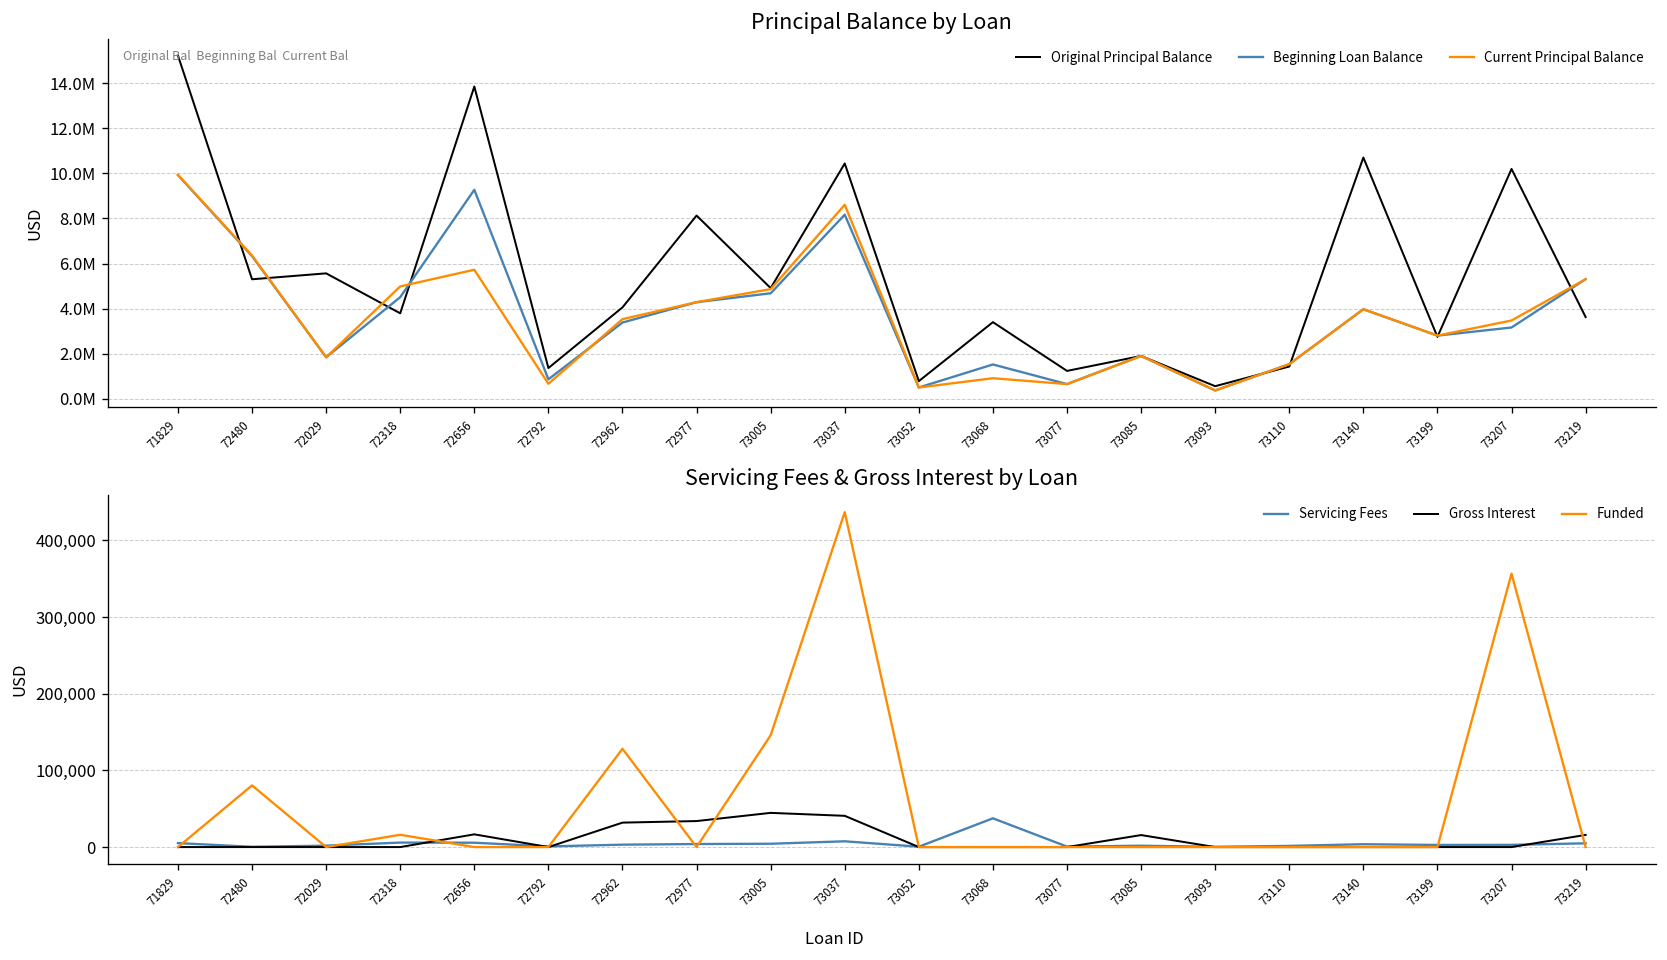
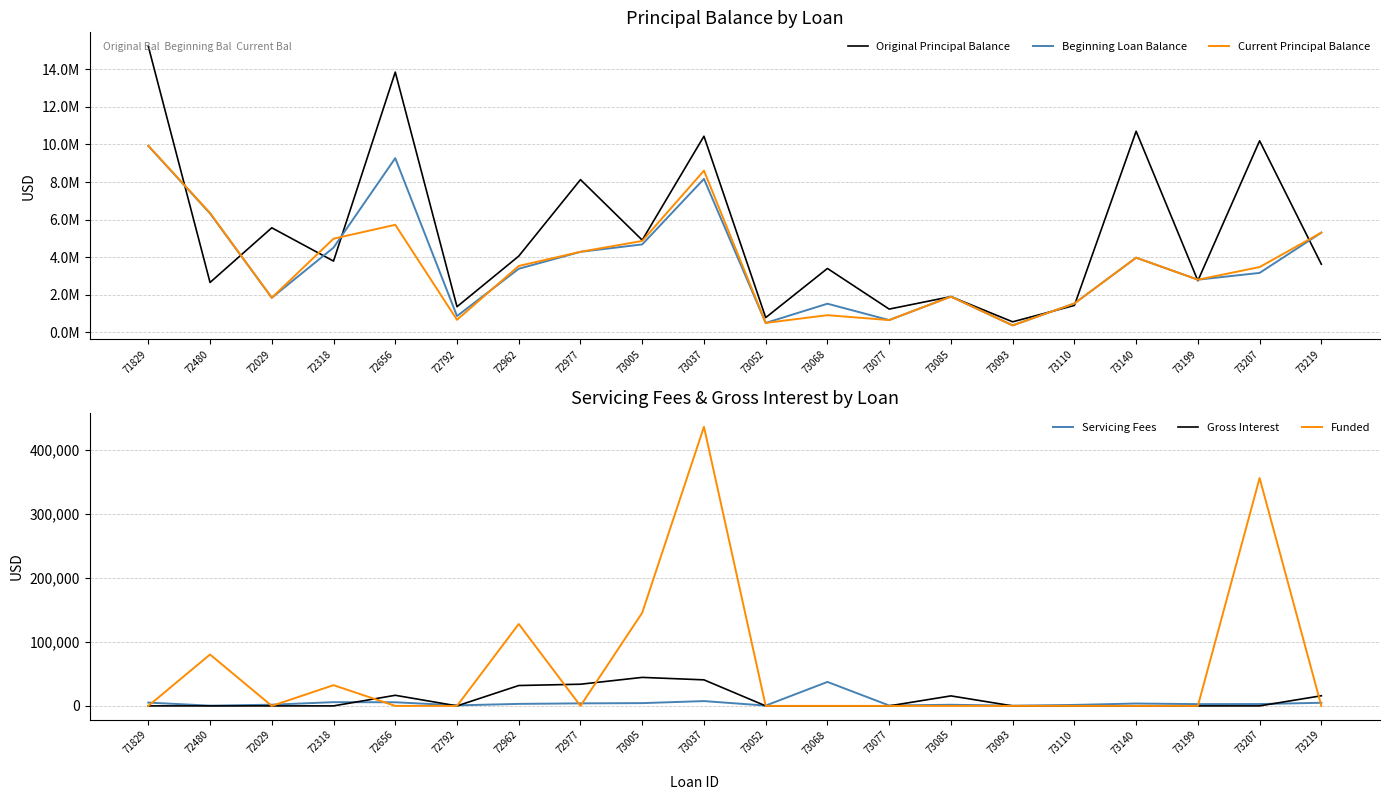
Principal Balance by Loan, Original Principal Balance, 72480: 5300000 -> 2700000
Servicing Fees & Gross Interest by Loan, Funded, 72318: 20,000 -> 30,000
